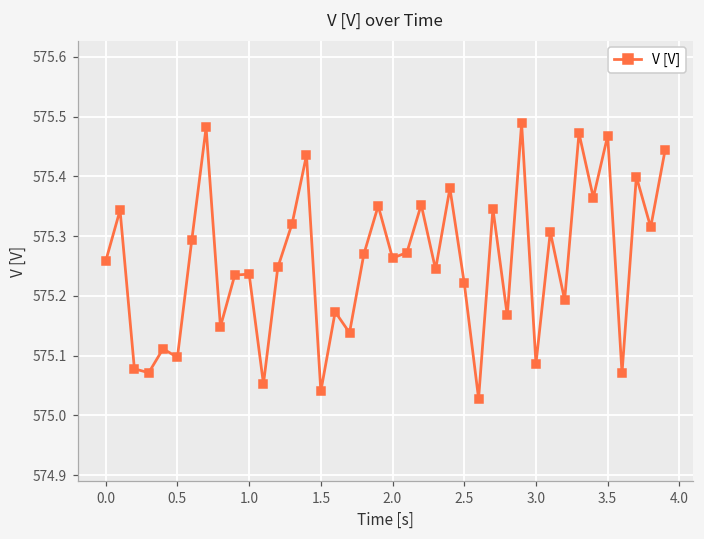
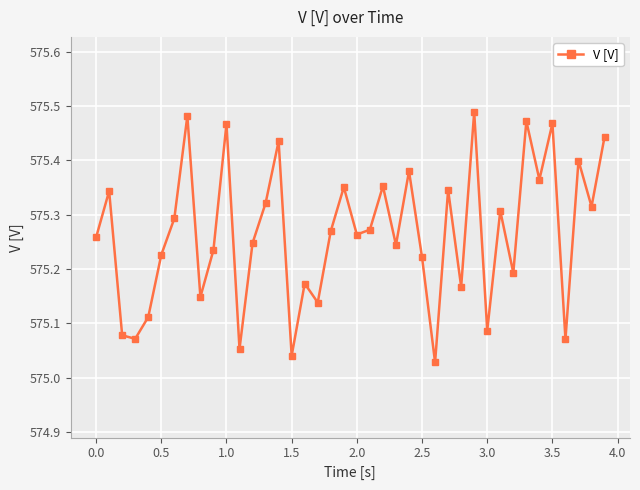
0.5: 575.10 -> 575.23
1.0: 575.24 -> 575.47
